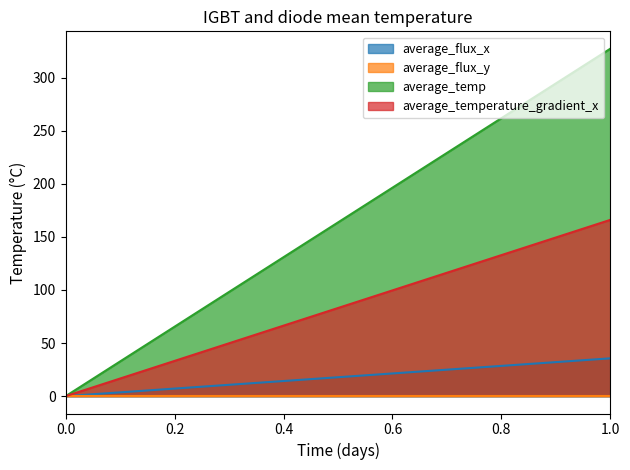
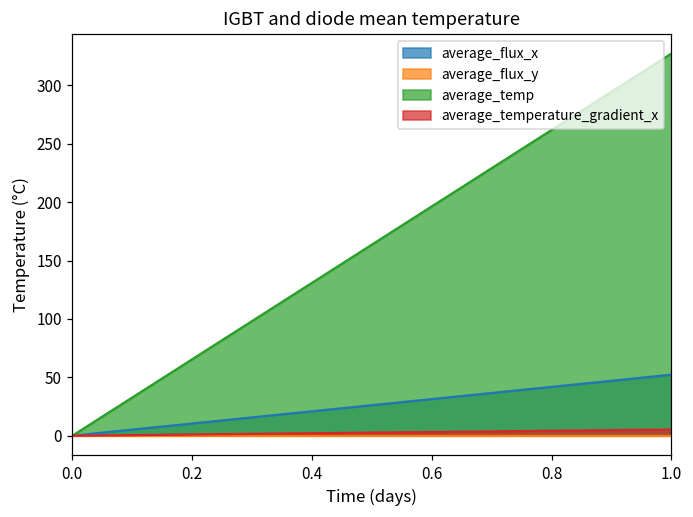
average_flux_x, 1.0: 36 -> 52
average_temperature_gradient_x, 1.0: 166 -> 5
